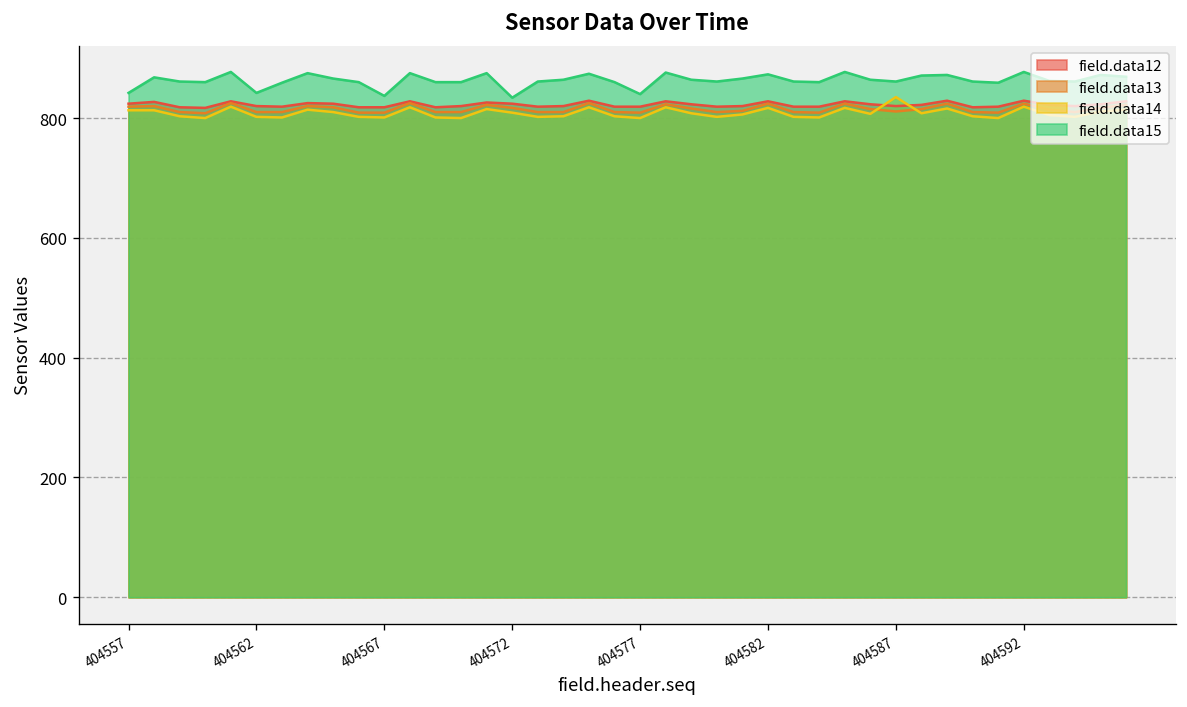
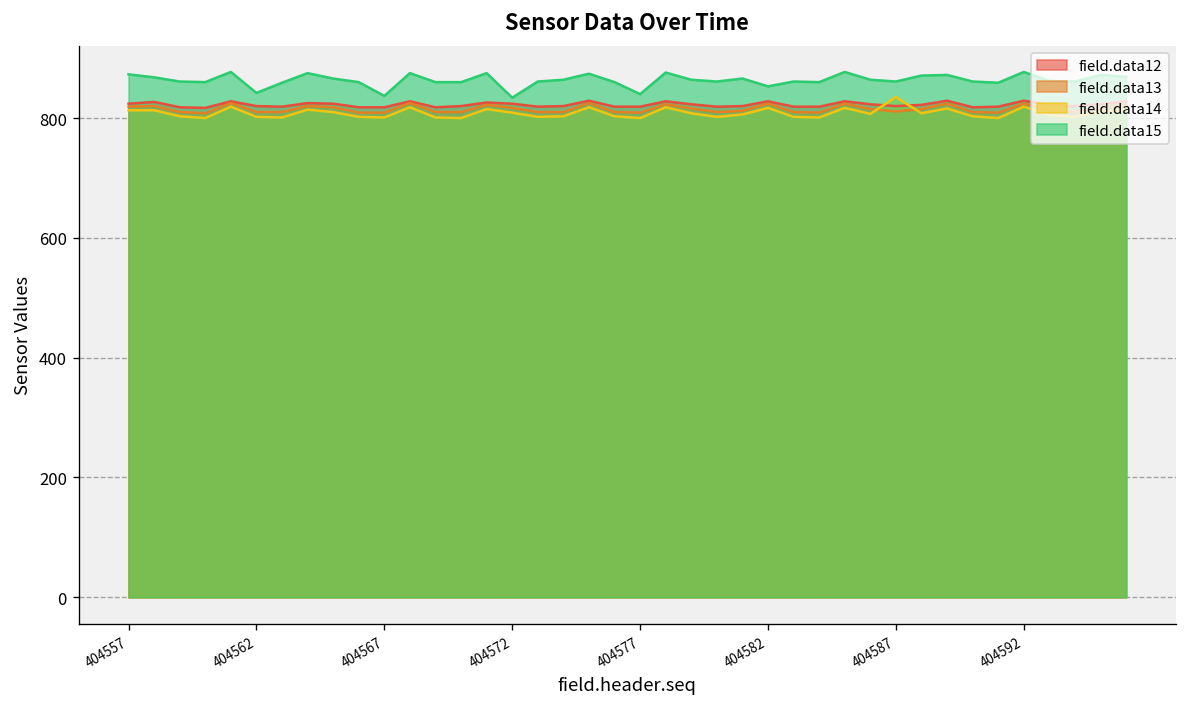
field.data15, 404557: 840 -> 870
field.data15, 404582: 870 -> 850
